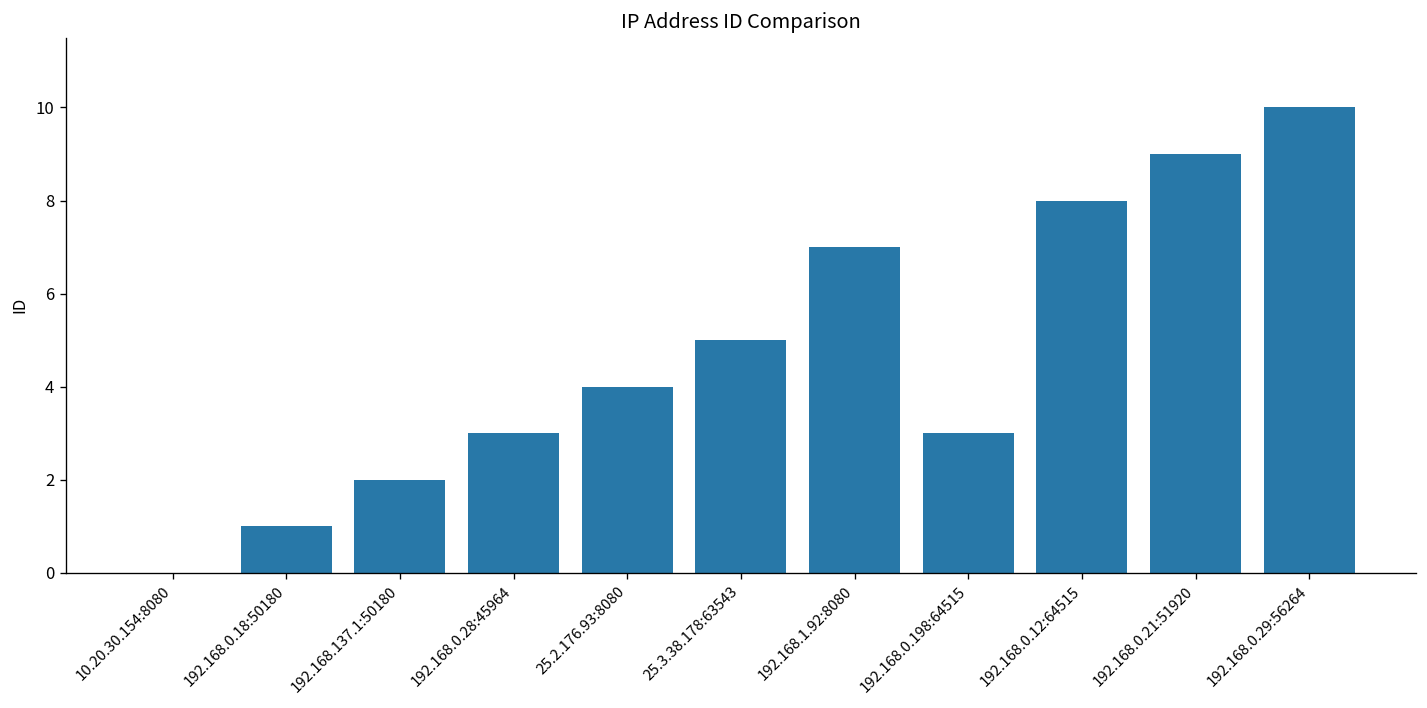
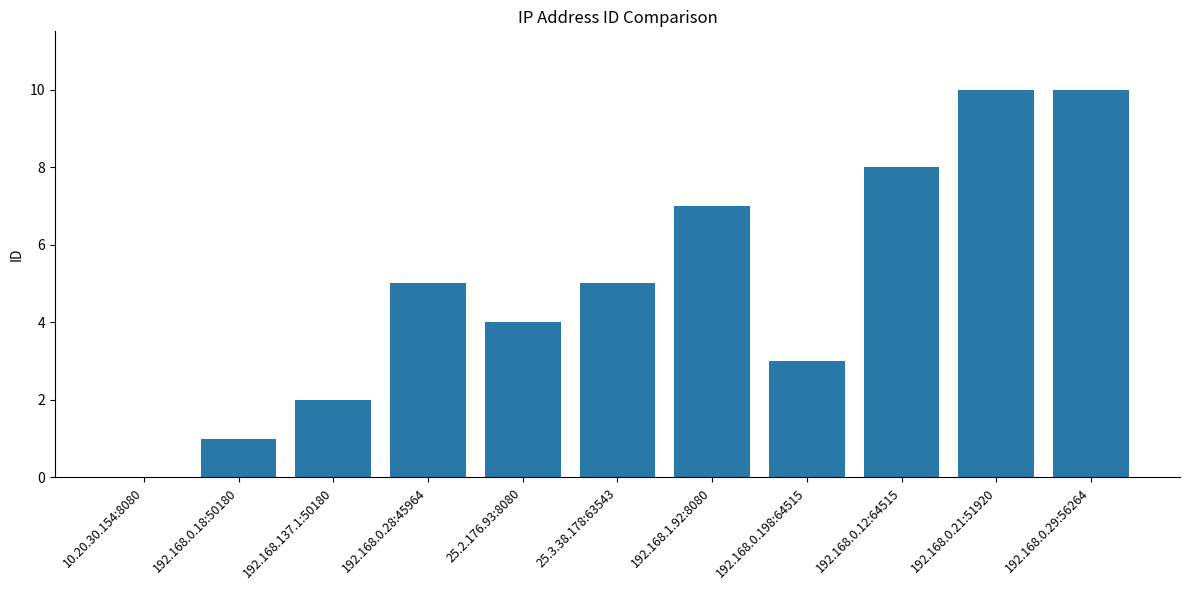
192.168.0.28:45964: 3 -> 5
192.168.0.21:51920: 9 -> 10
